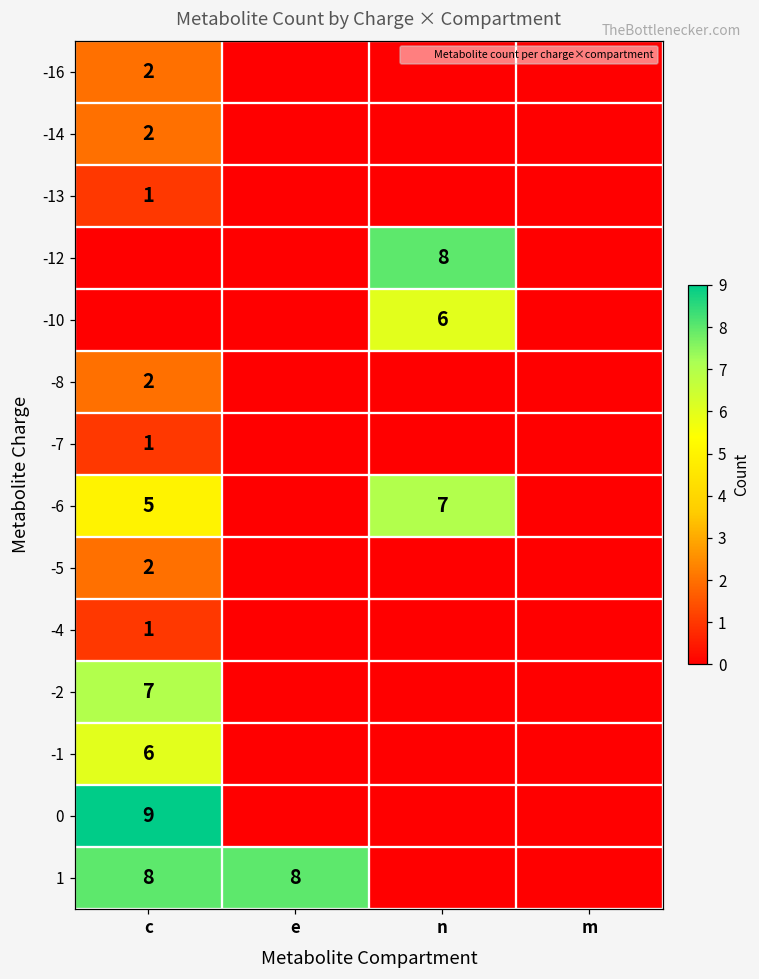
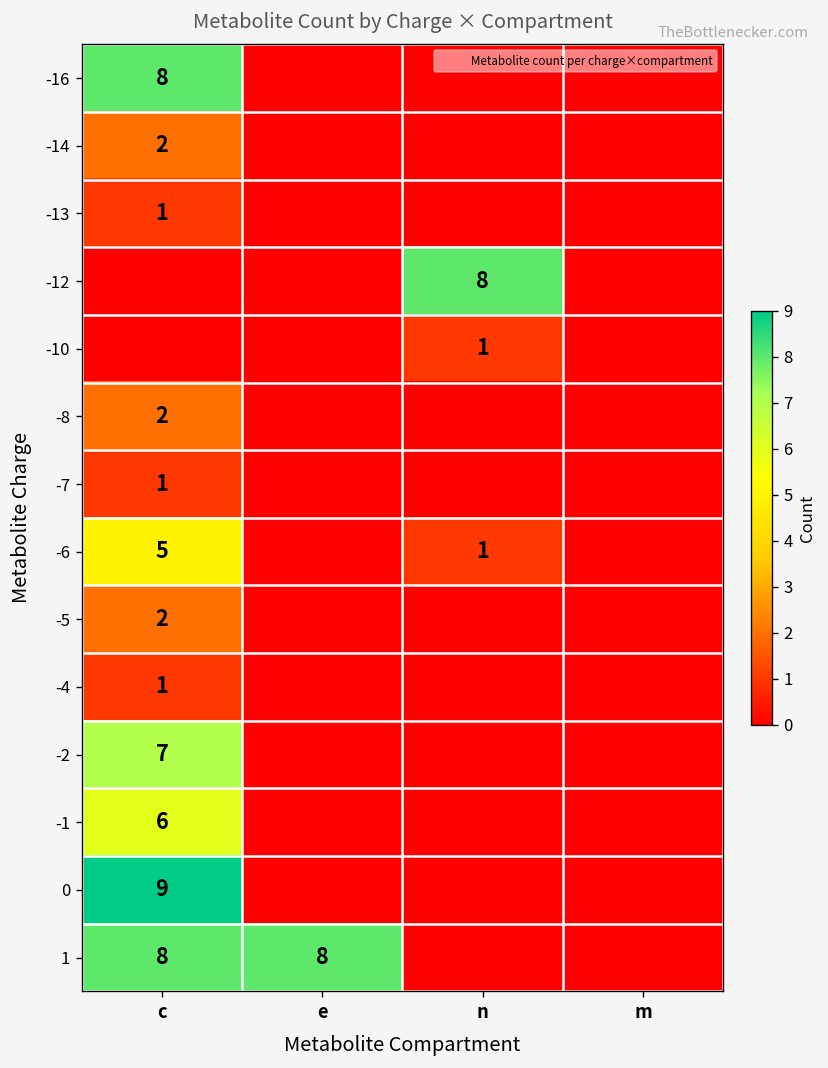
-16, c: 2 -> 8
-10, n: 6 -> 1
-6, n: 7 -> 1
